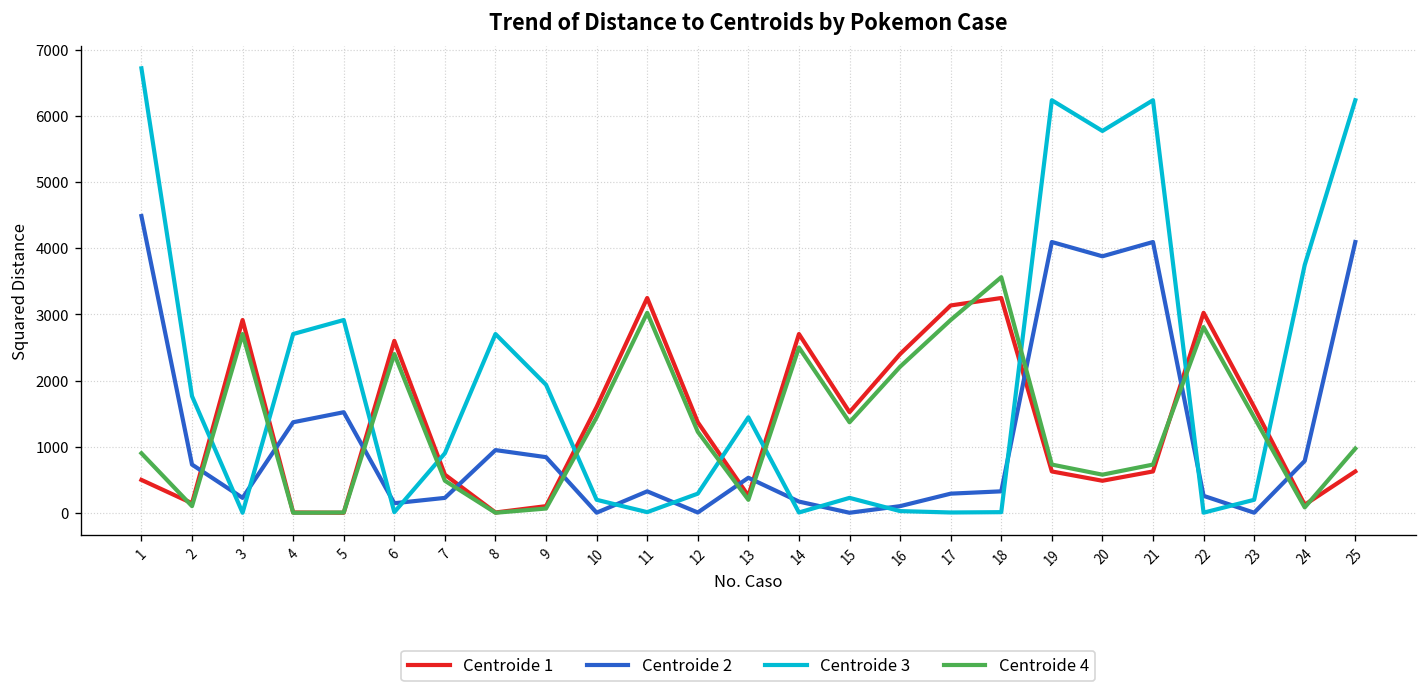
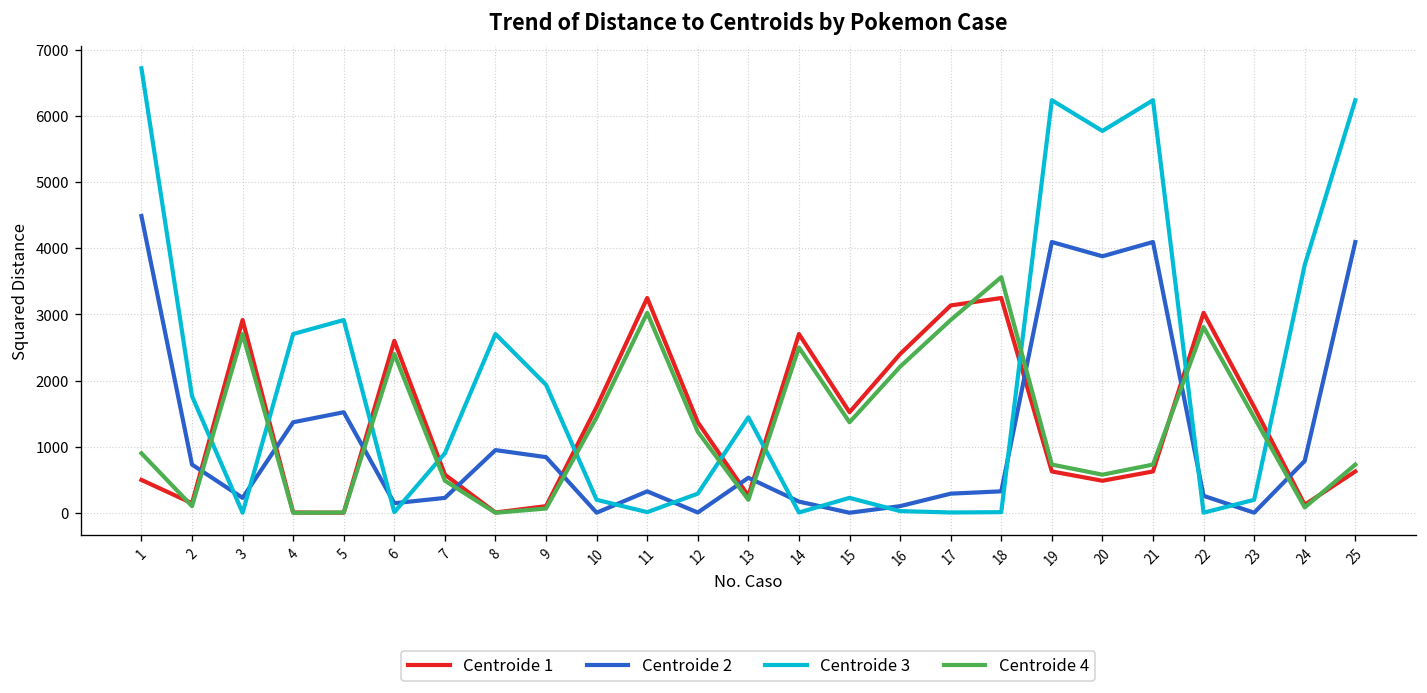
Centroide 4, 25: 1000 -> 700
